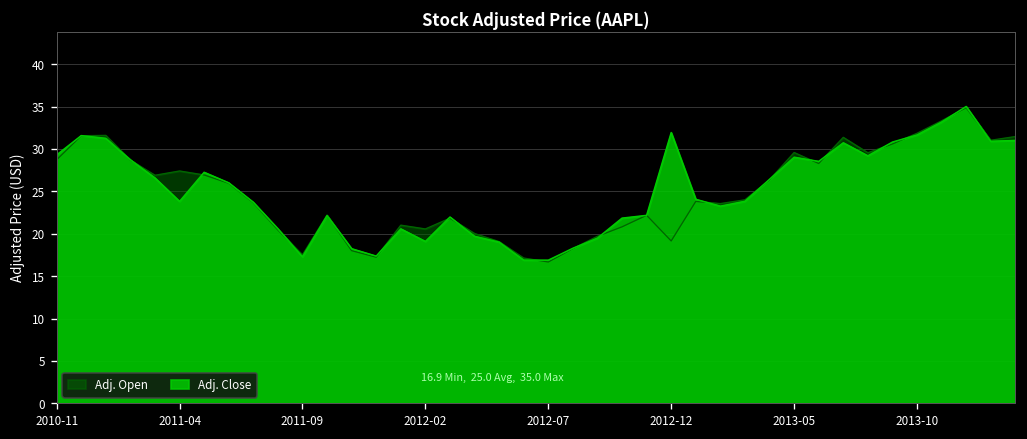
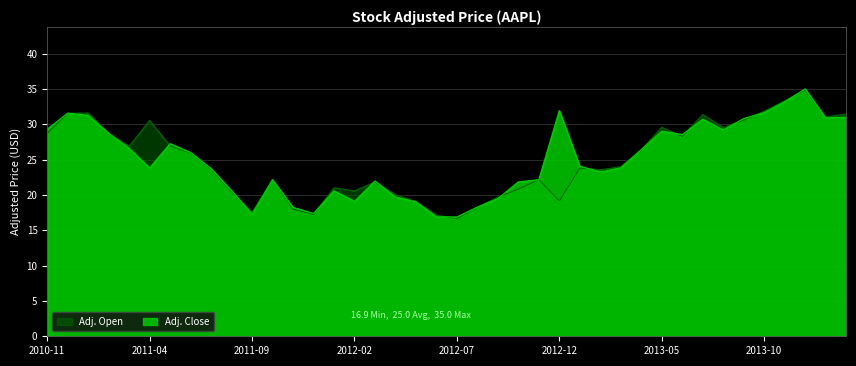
Adj. Open, 2011-04: 27 -> 31
